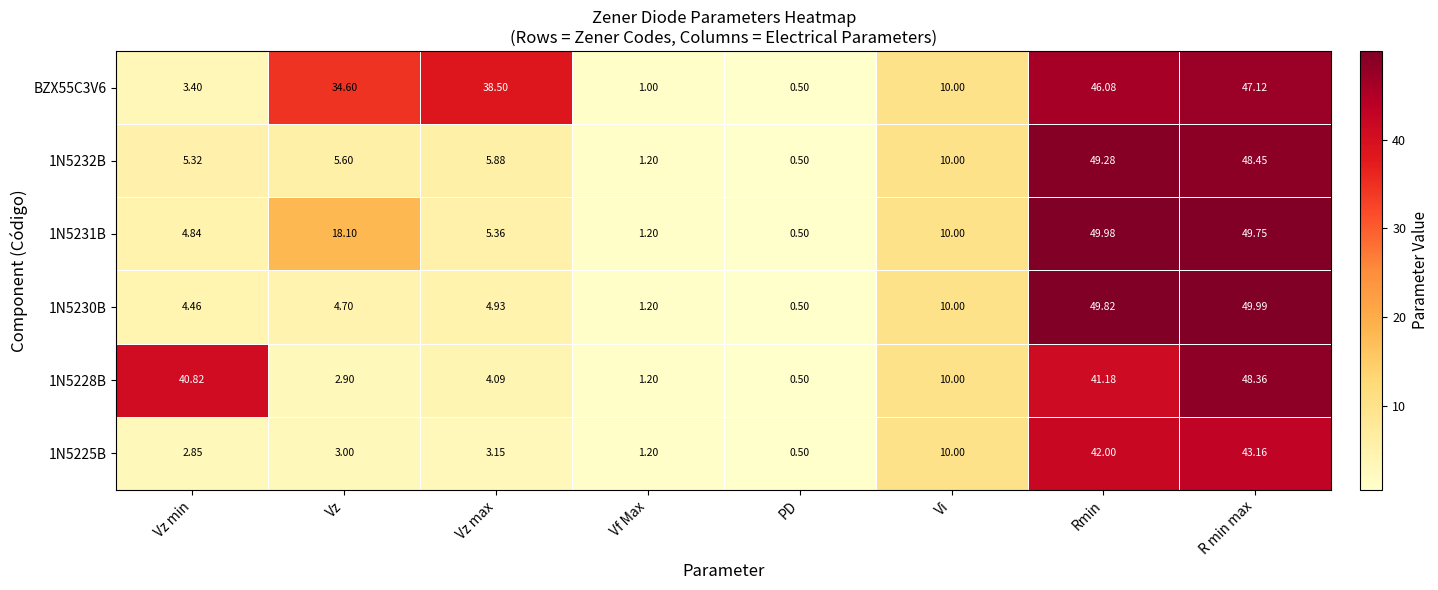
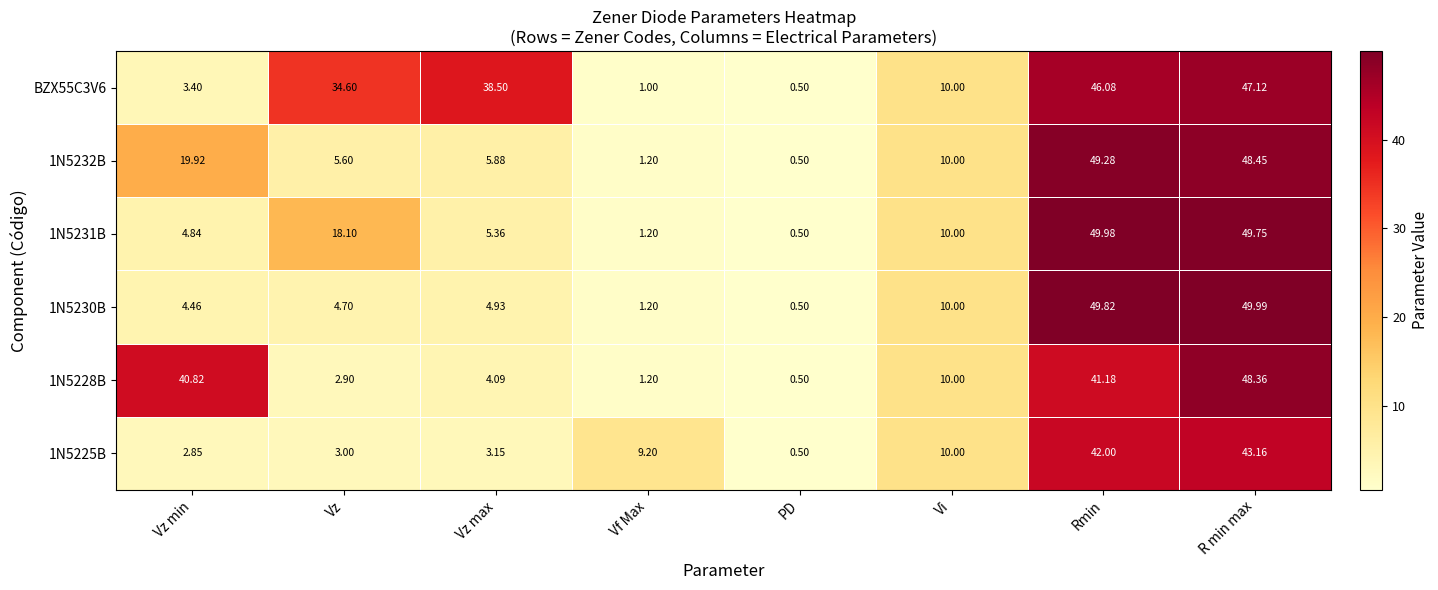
1N5232B, Vz min: 5.32 -> 19.92
1N5225B, Vf Max: 1.20 -> 9.20
